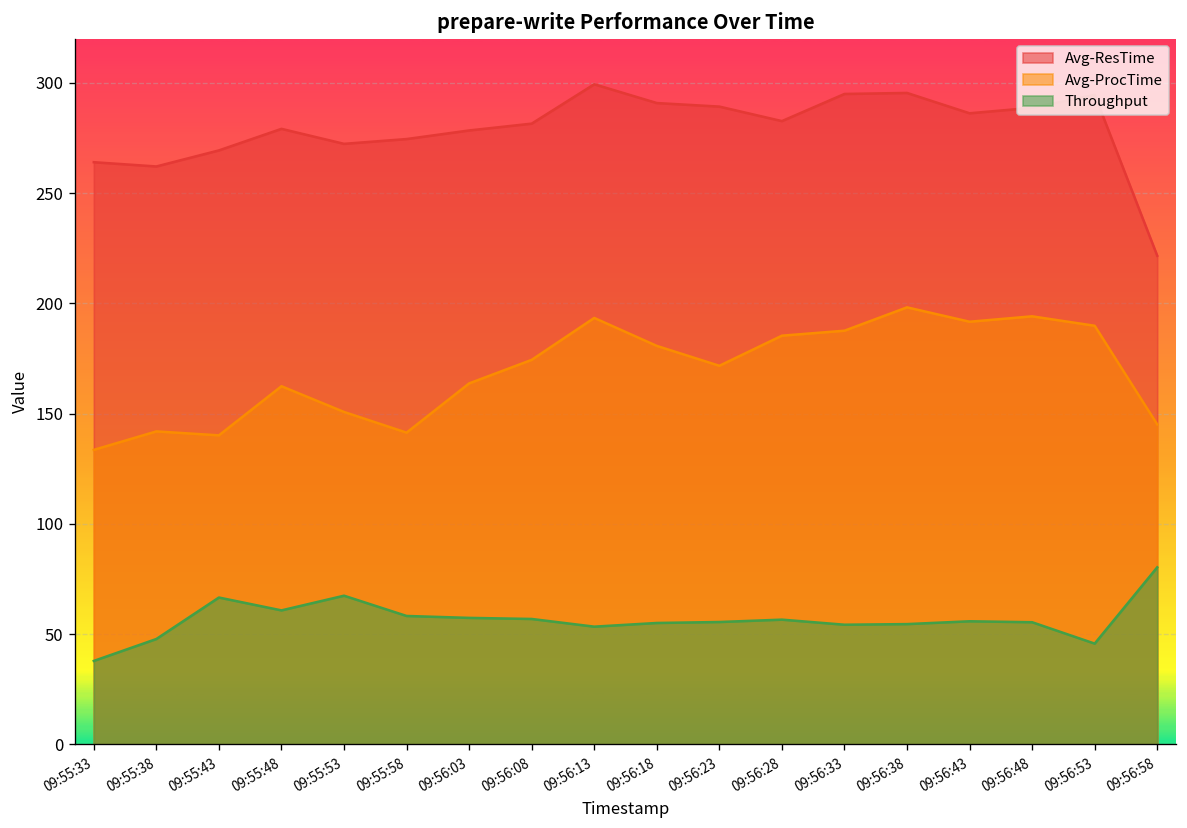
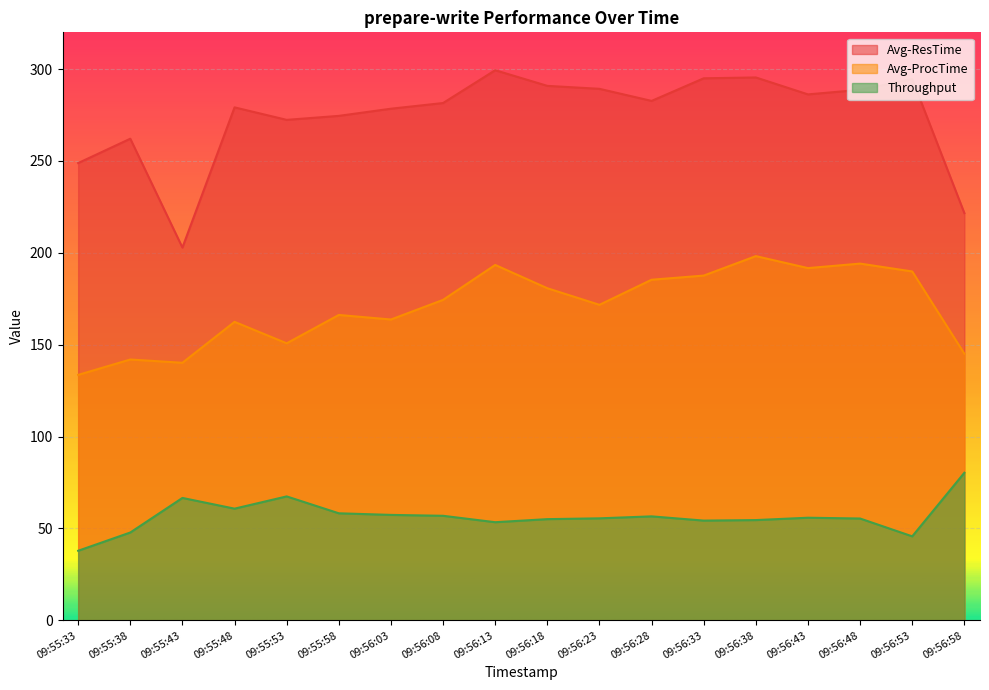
Avg-ResTime, 09:55:33: 264 -> 249
Avg-ResTime, 09:55:43: 269 -> 203
Avg-ProcTime, 09:55:58: 141 -> 166
